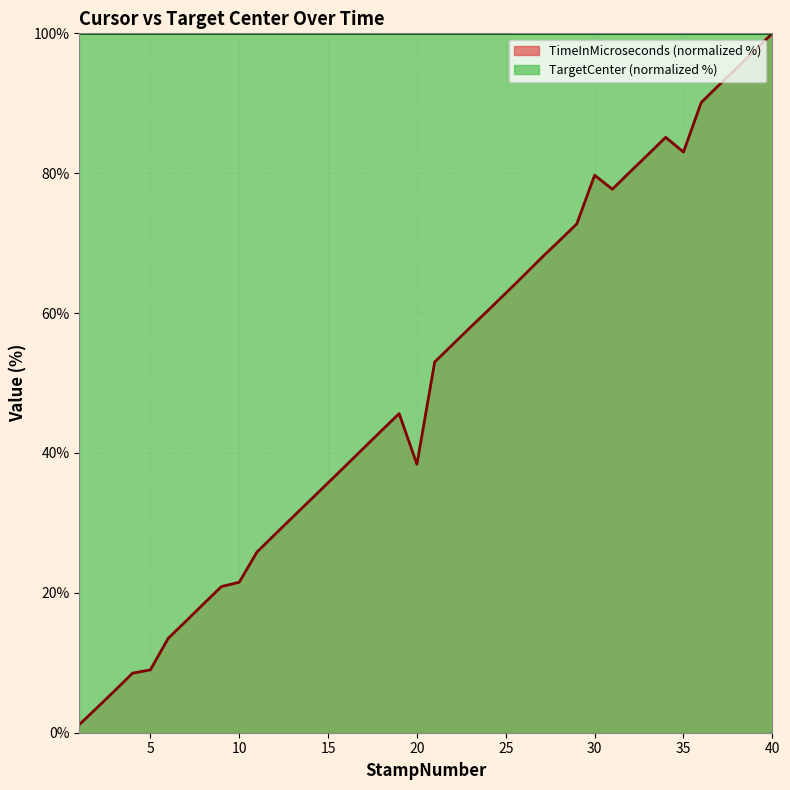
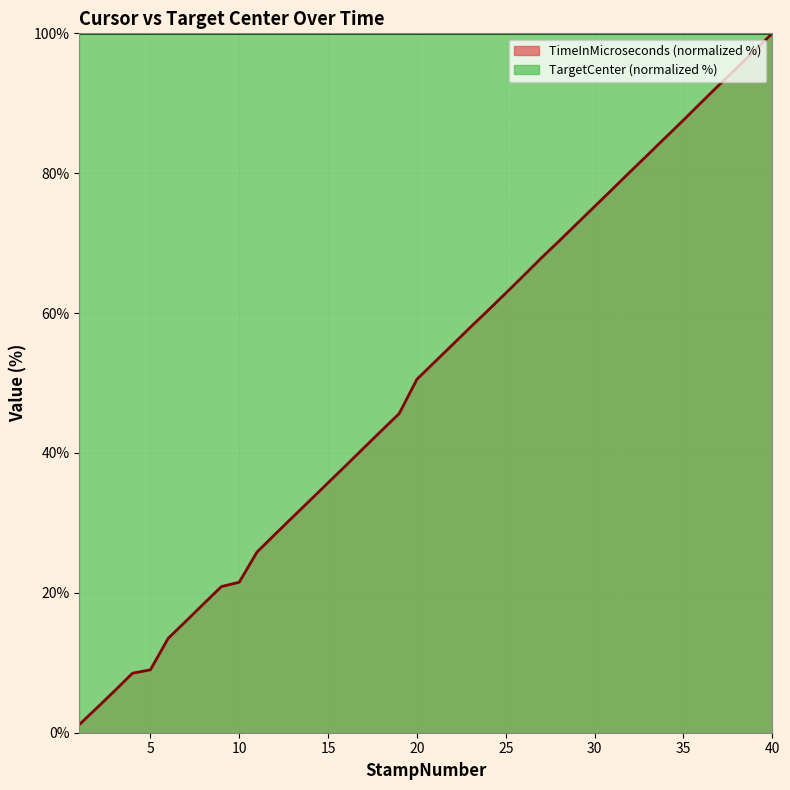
TimeInMicroseconds (normalized %), 20: 38% -> 51%
TimeInMicroseconds (normalized %), 30: 80% -> 75%
TimeInMicroseconds (normalized %), 35: 83% -> 88%
